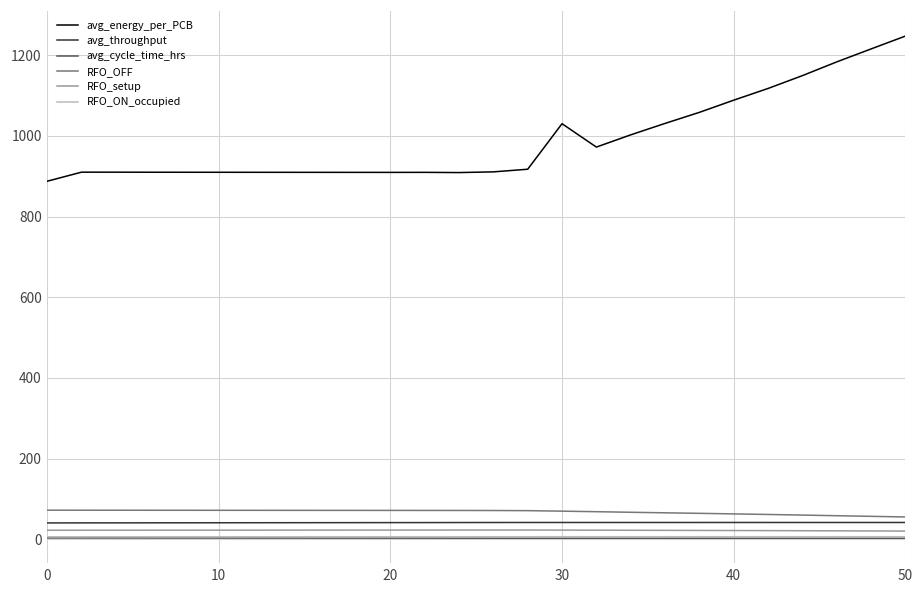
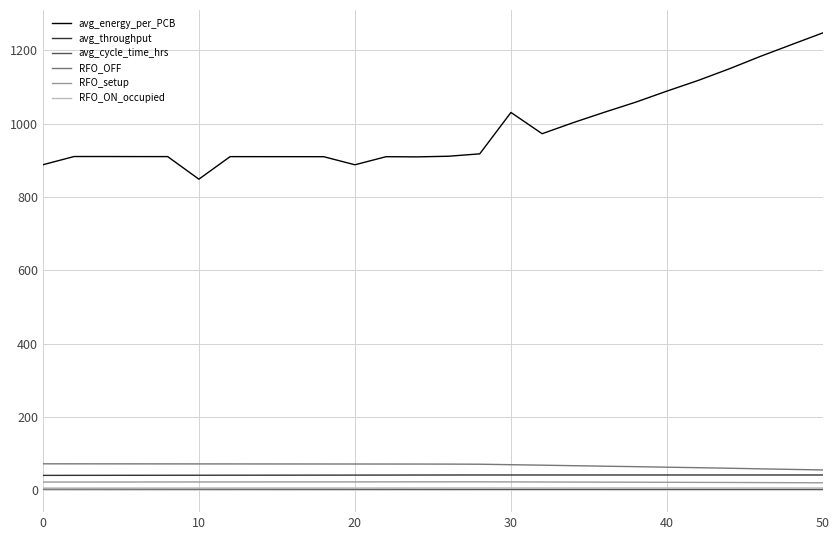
avg_energy_per_PCB, 10: 910 -> 850
avg_energy_per_PCB, 20: 910 -> 890
